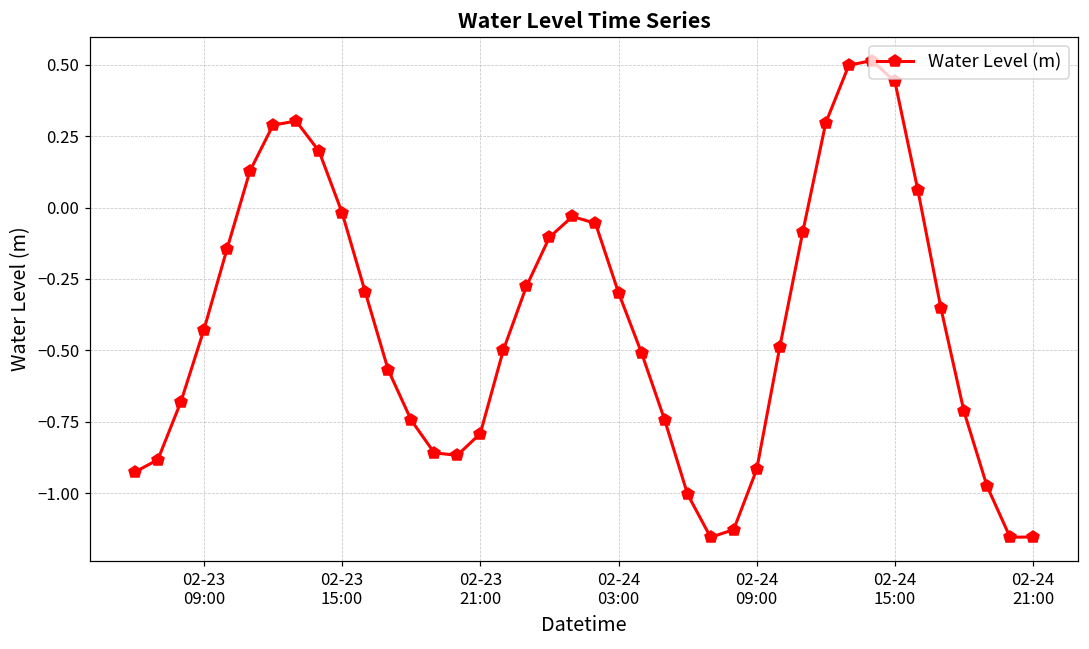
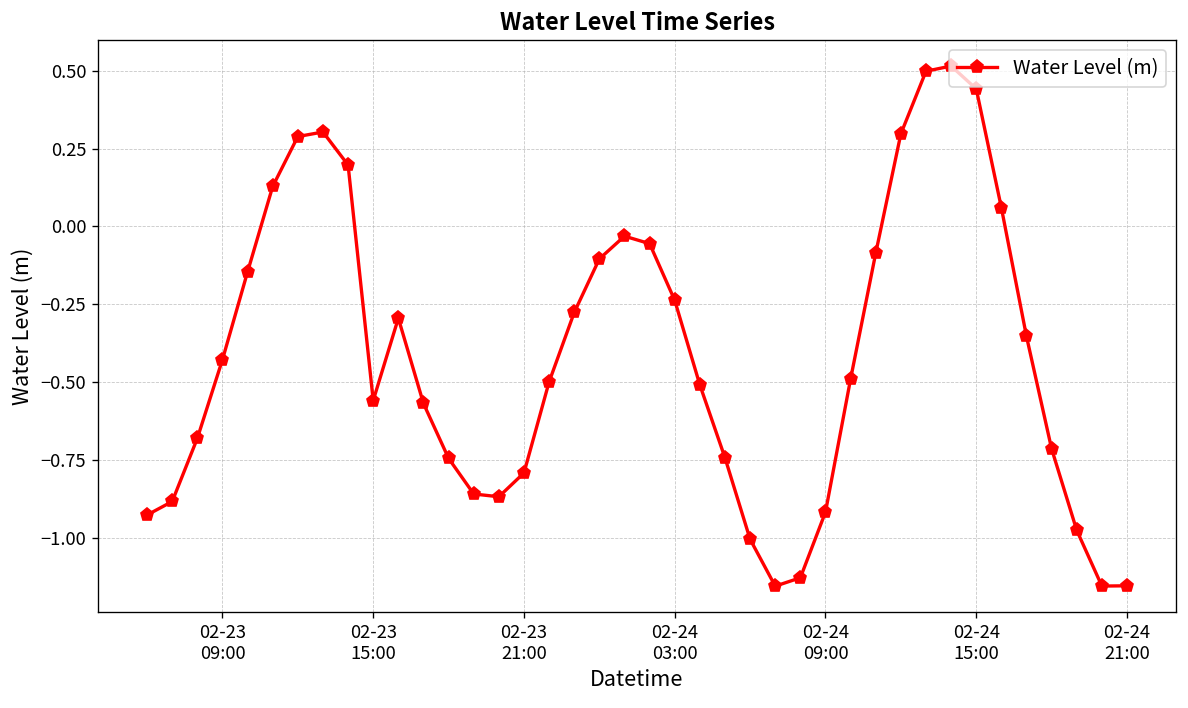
02-23 15:00: -0.02 -> -0.56
02-24 03:00: -0.30 -> -0.24
